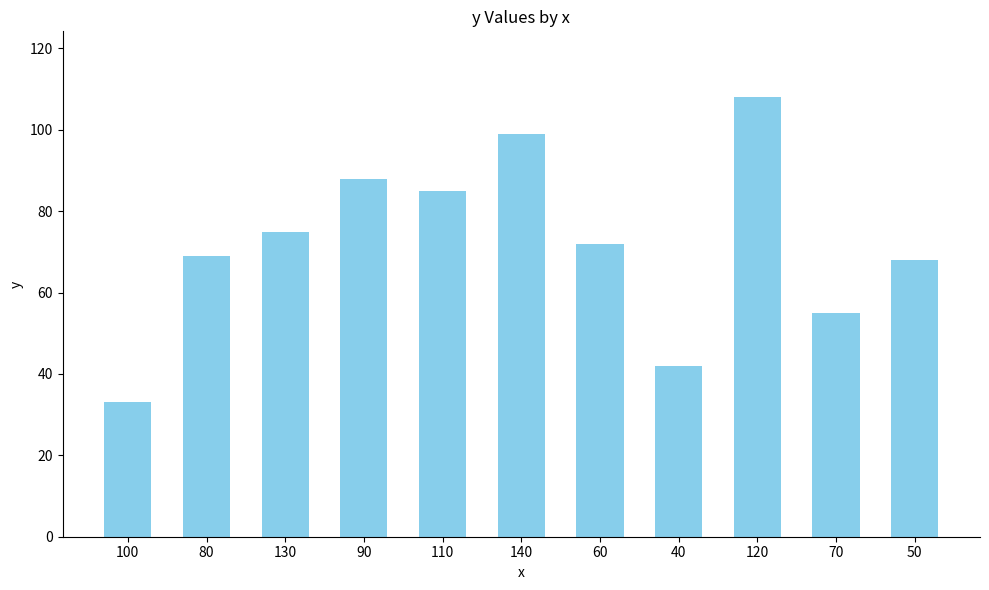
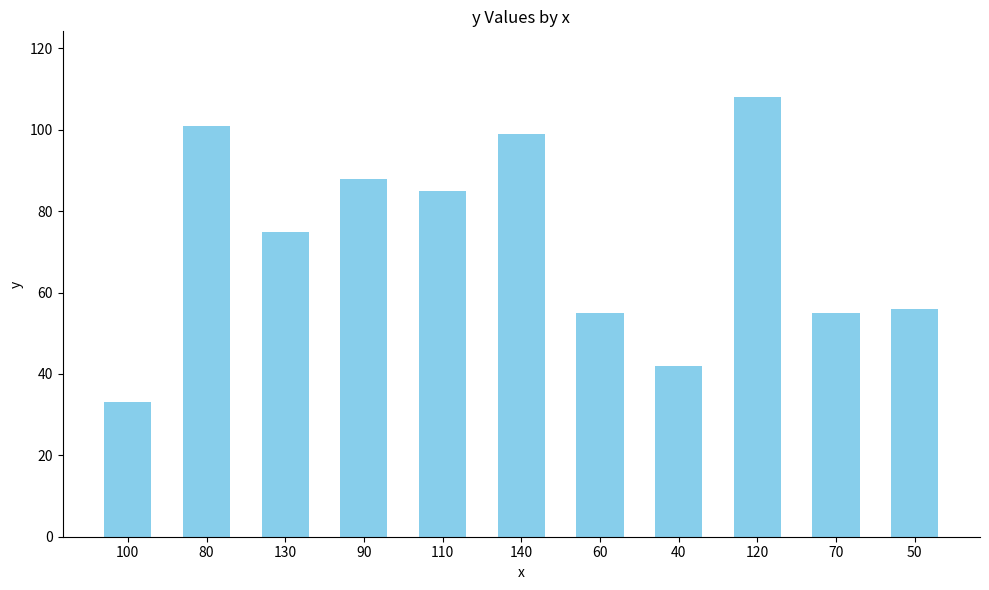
80: 69 -> 101
60: 72 -> 55
50: 68 -> 56
